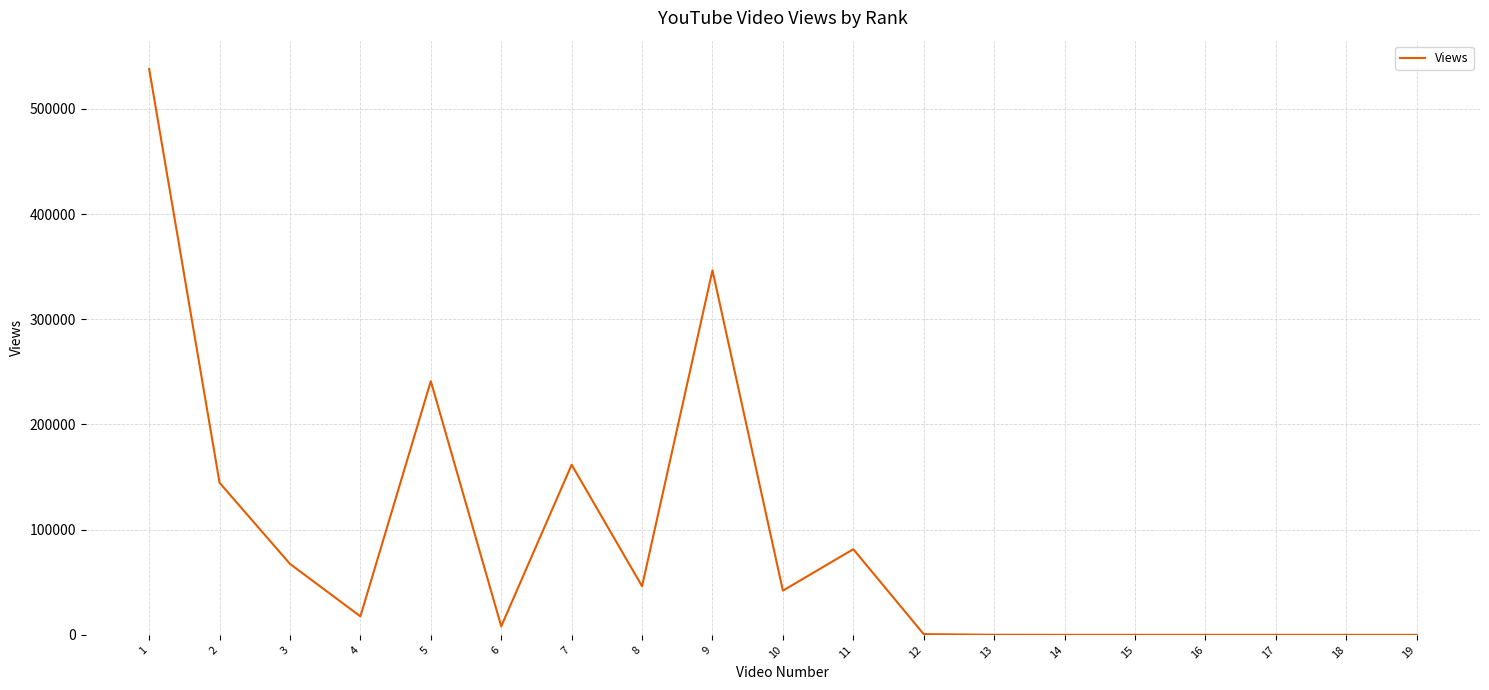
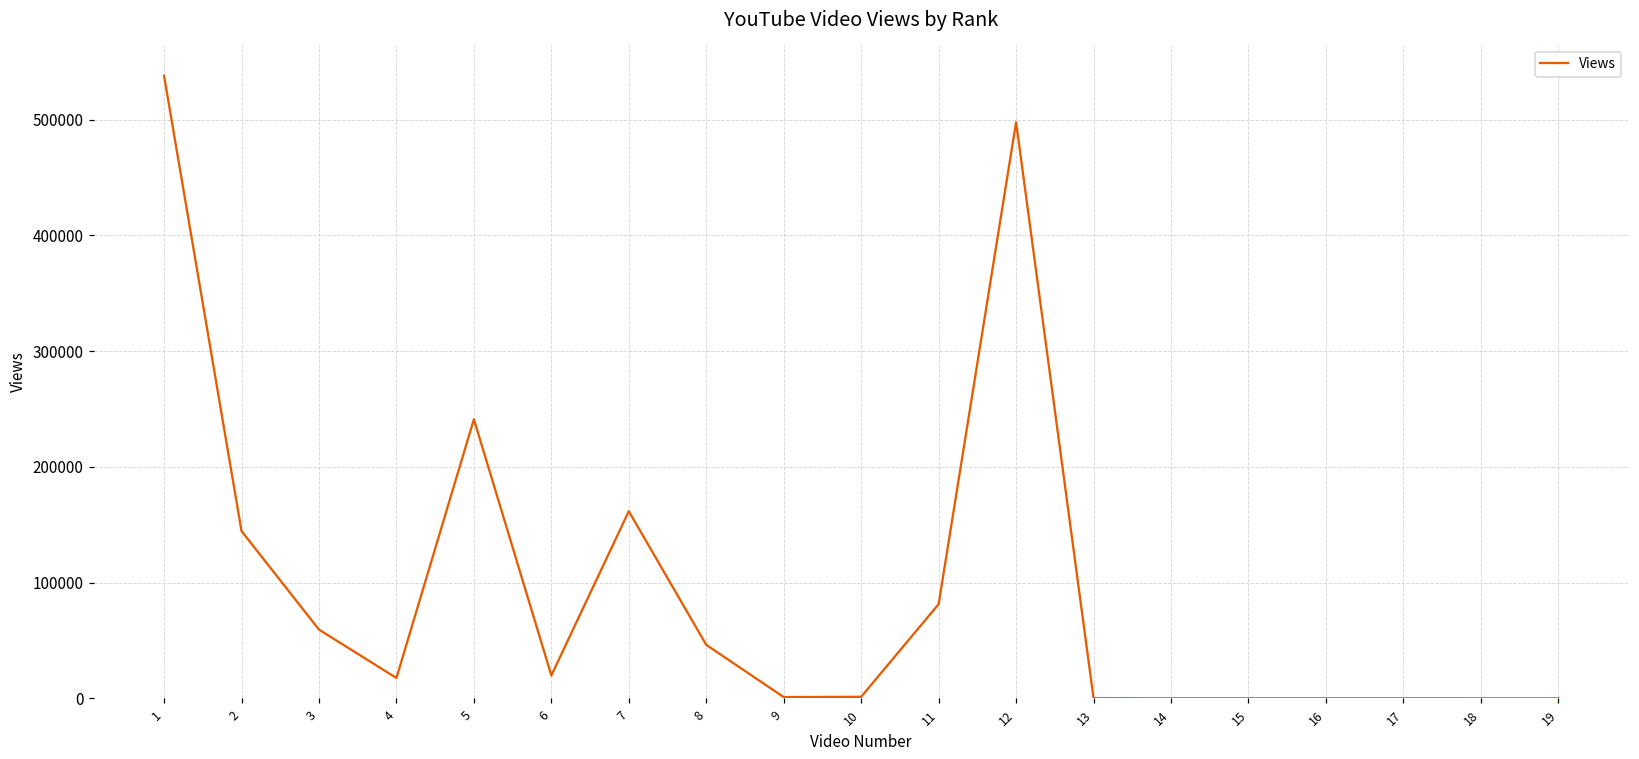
3: 67000 -> 59000
6: 8000 -> 20000
9: 346000 -> 1000
10: 42000 -> 1000
12: 1000 -> 498000
